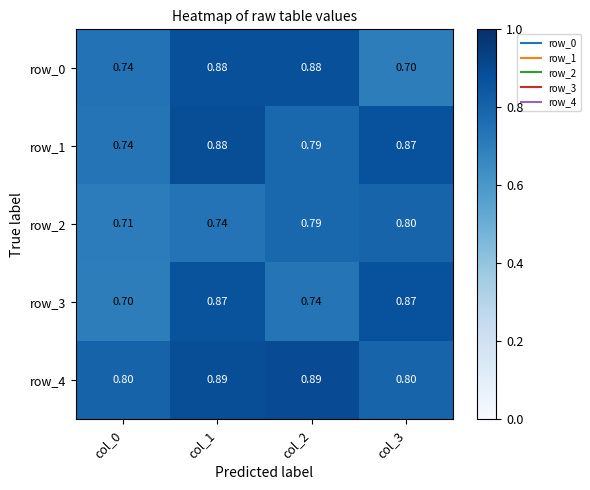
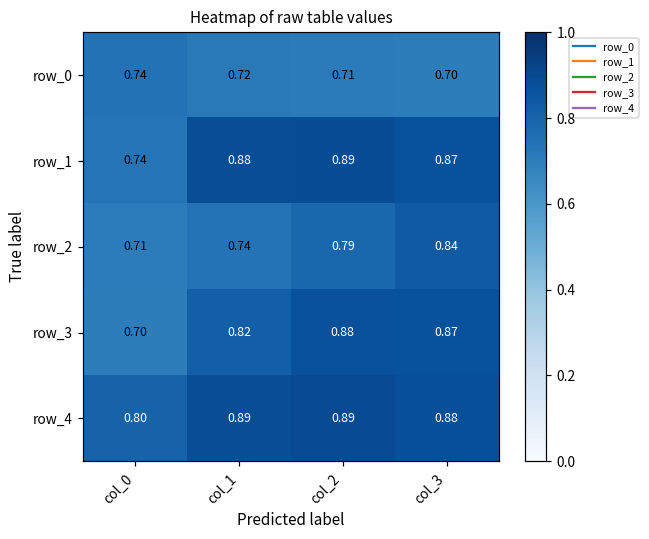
row_0, col_1: 0.88 -> 0.72
row_0, col_2: 0.88 -> 0.71
row_1, col_2: 0.79 -> 0.89
row_2, col_3: 0.80 -> 0.84
row_3, col_1: 0.87 -> 0.82
row_3, col_2: 0.74 -> 0.88
row_4, col_3: 0.80 -> 0.88
